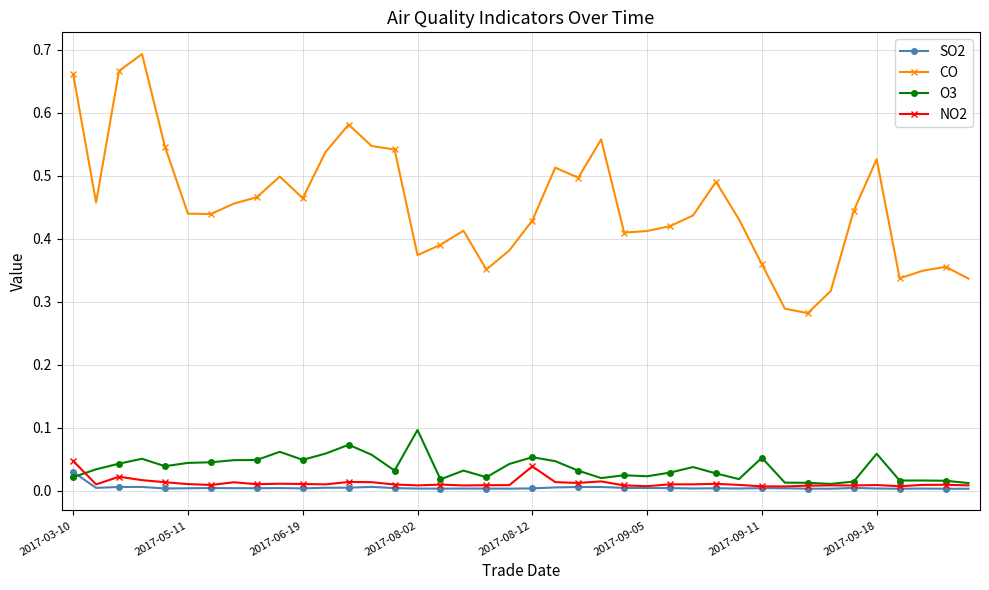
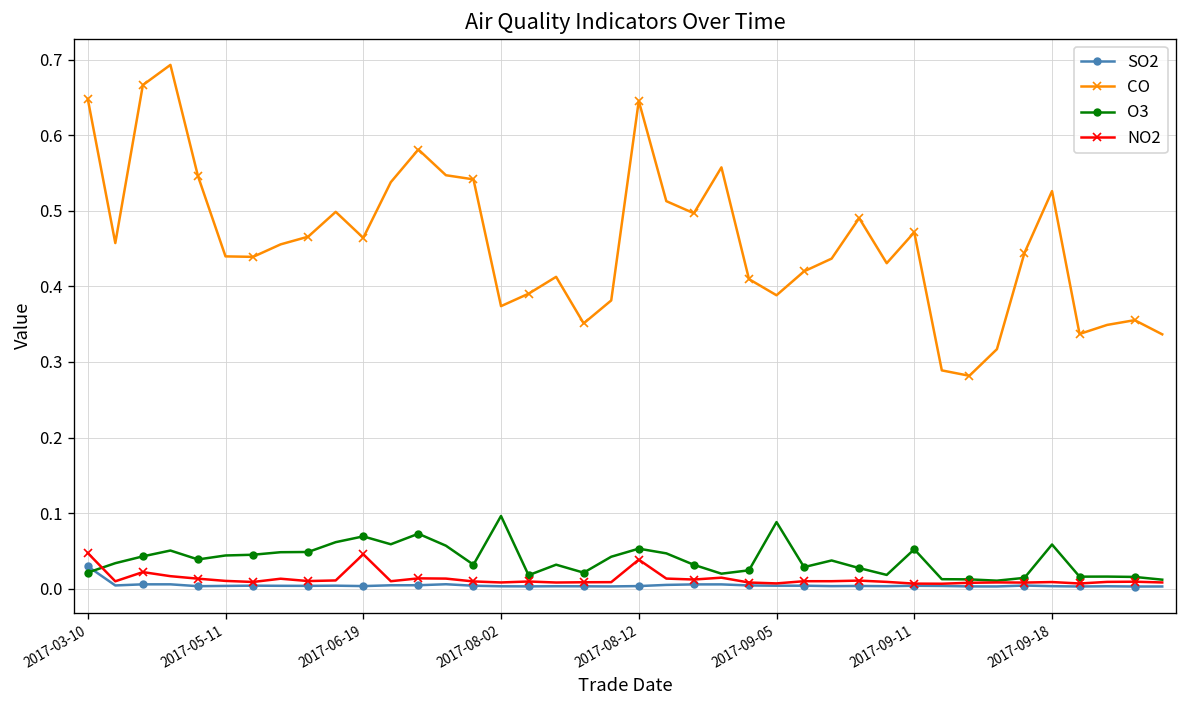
CO, 2017-03-10: 0.66 -> 0.65
O3, 2017-06-19: 0.05 -> 0.07
NO2, 2017-06-19: 0.01 -> 0.05
CO, 2017-08-12: 0.43 -> 0.65
CO, 2017-09-05: 0.41 -> 0.39
O3, 2017-09-05: 0.02 -> 0.09
CO, 2017-09-11: 0.36 -> 0.47
